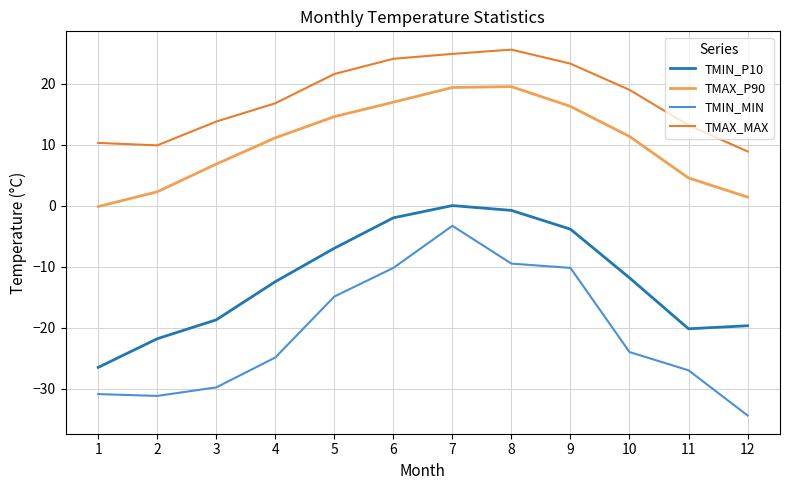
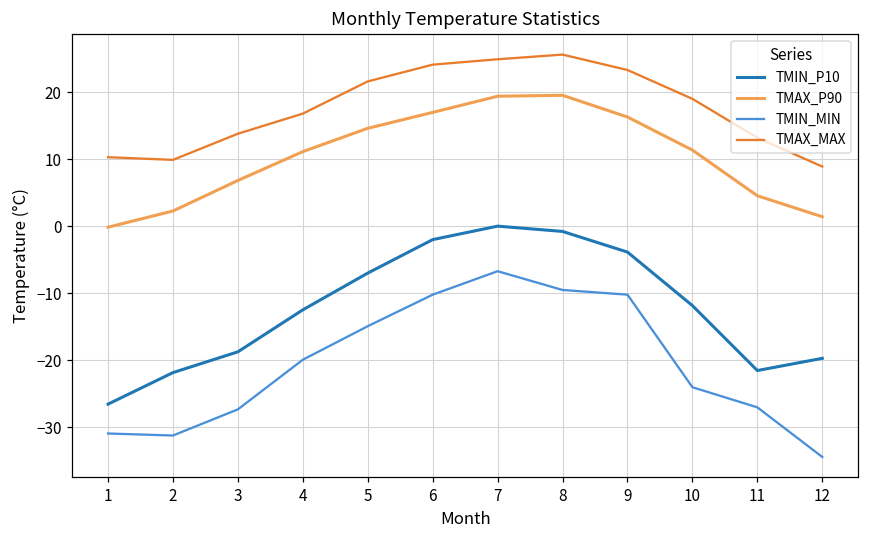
TMIN_MIN, 3: -30 -> -27
TMIN_MIN, 4: -25 -> -20
TMIN_MIN, 7: -3 -> -7
TMIN_P10, 11: -20 -> -22
